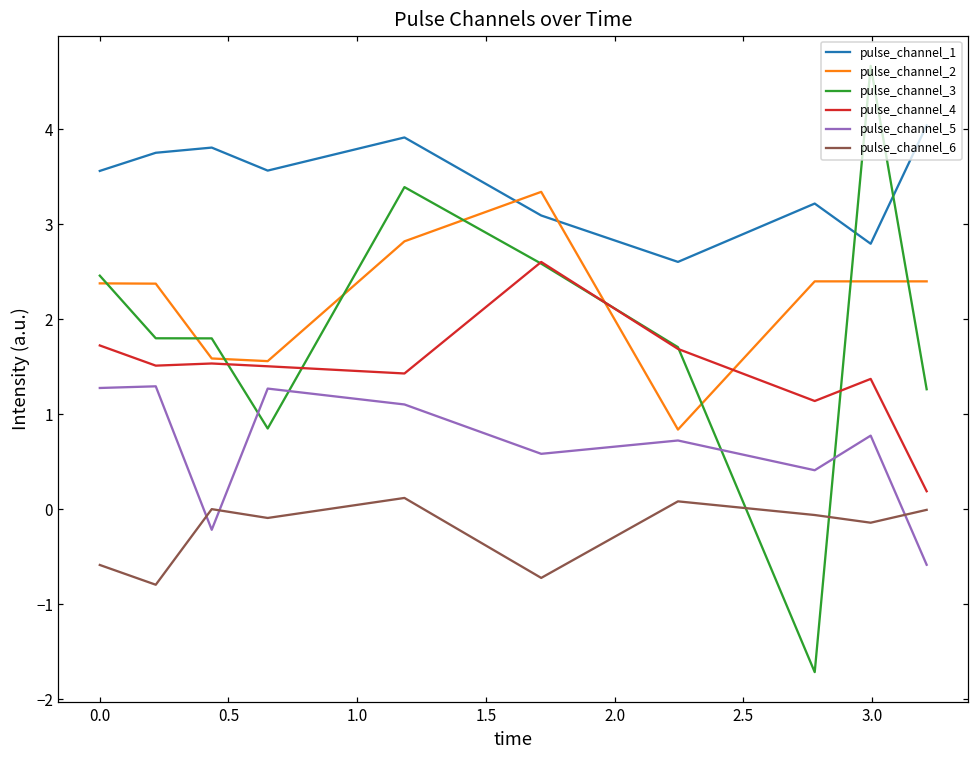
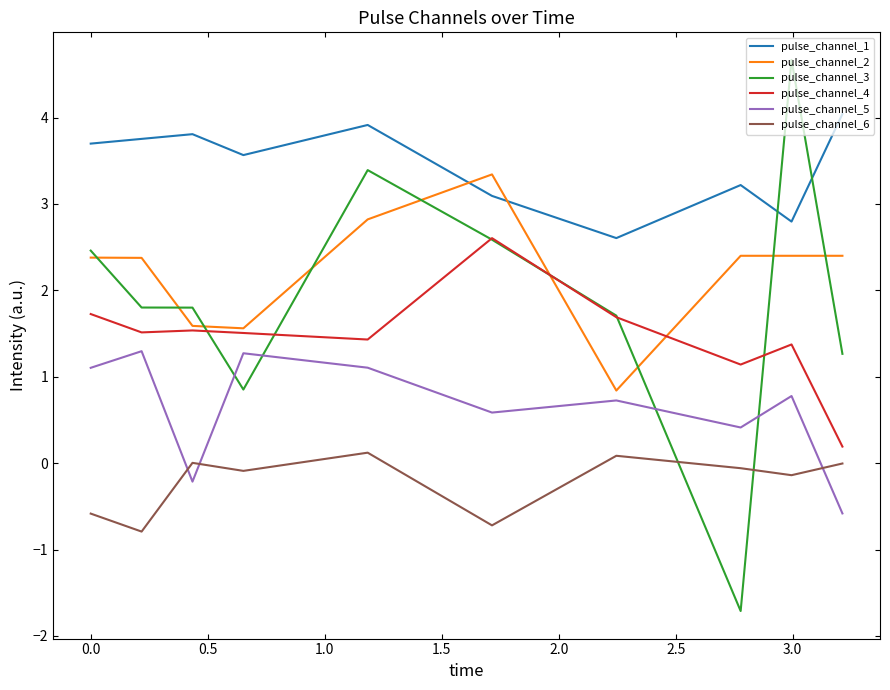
pulse_channel_1, 0.0: 3.6 -> 3.7
pulse_channel_5, 0.0: 1.3 -> 1.1
